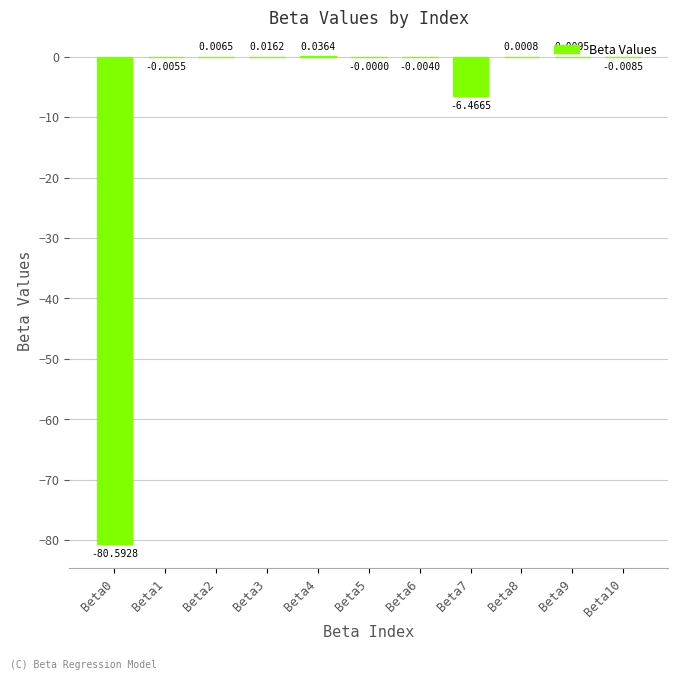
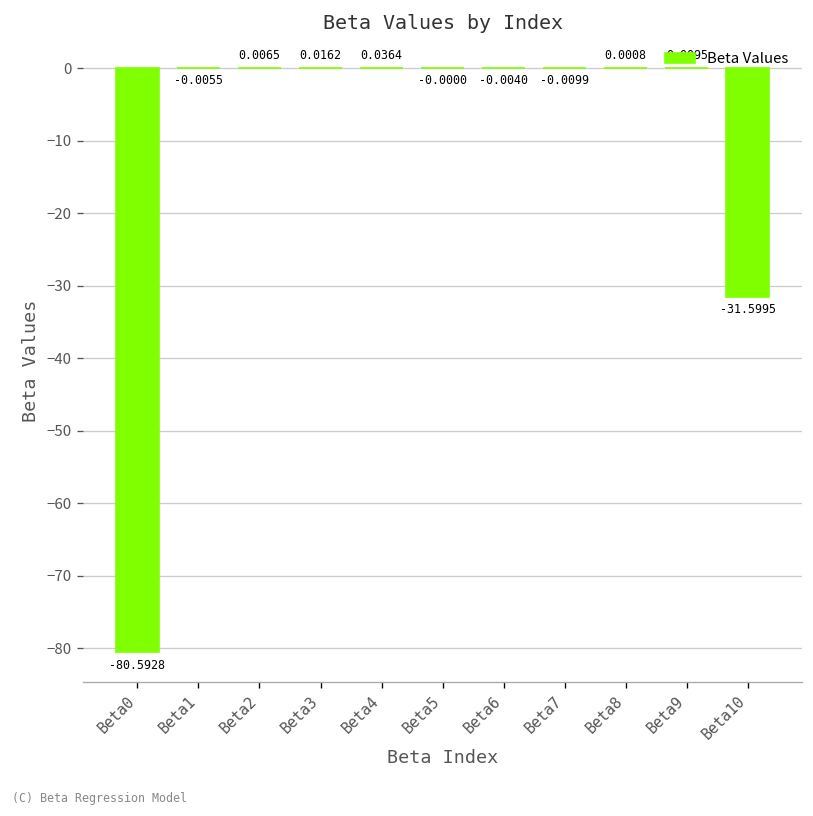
Beta7: -6.4665 -> -0.0099
Beta10: -0.0085 -> -31.5995
